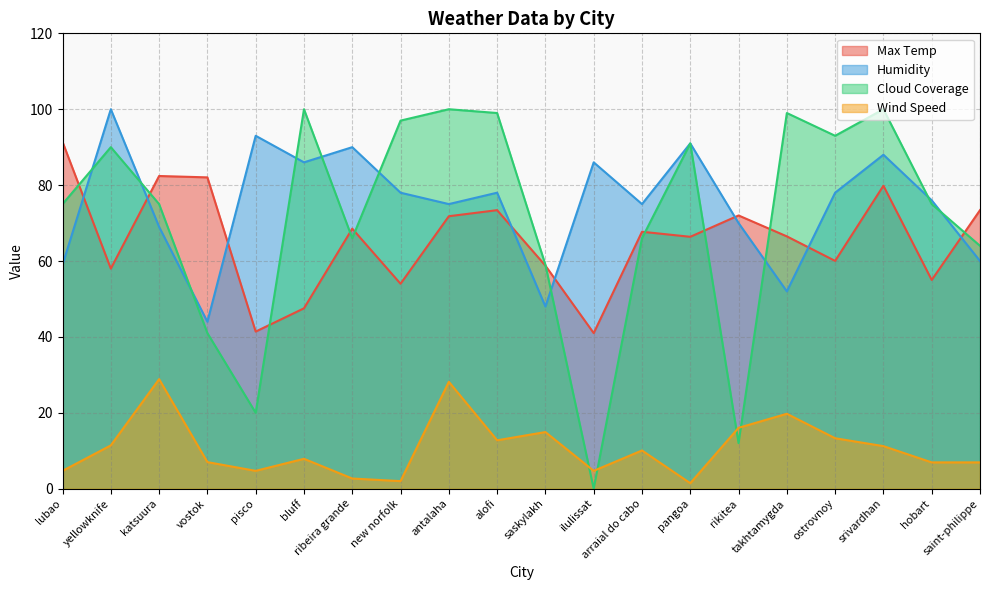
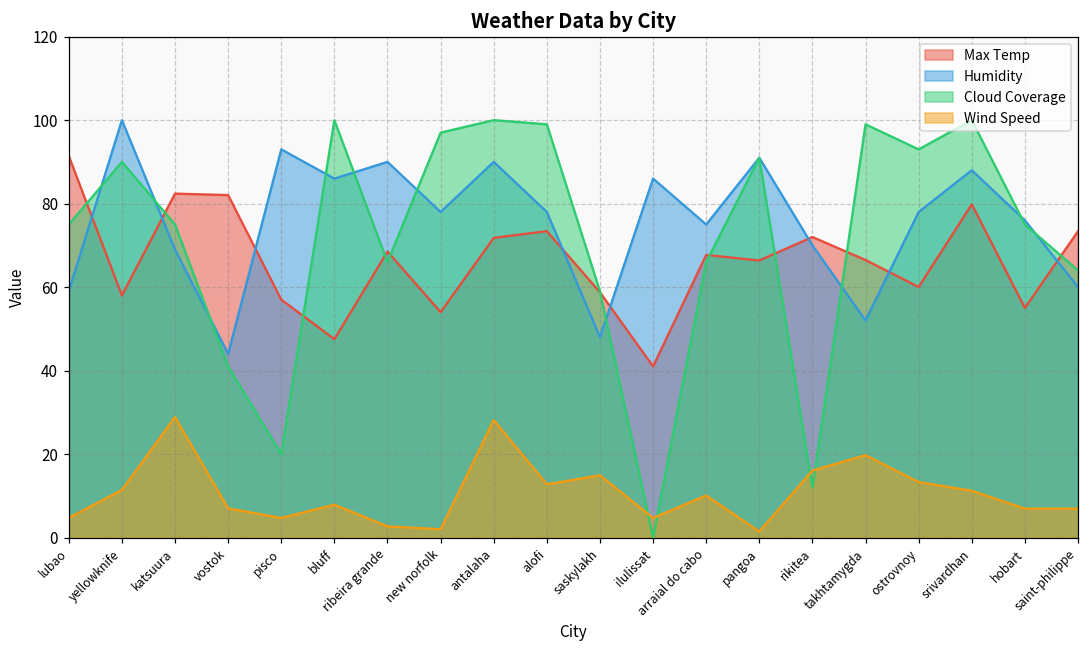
Max Temp, pisco: 41 -> 57
Humidity, antalaha: 75 -> 90
